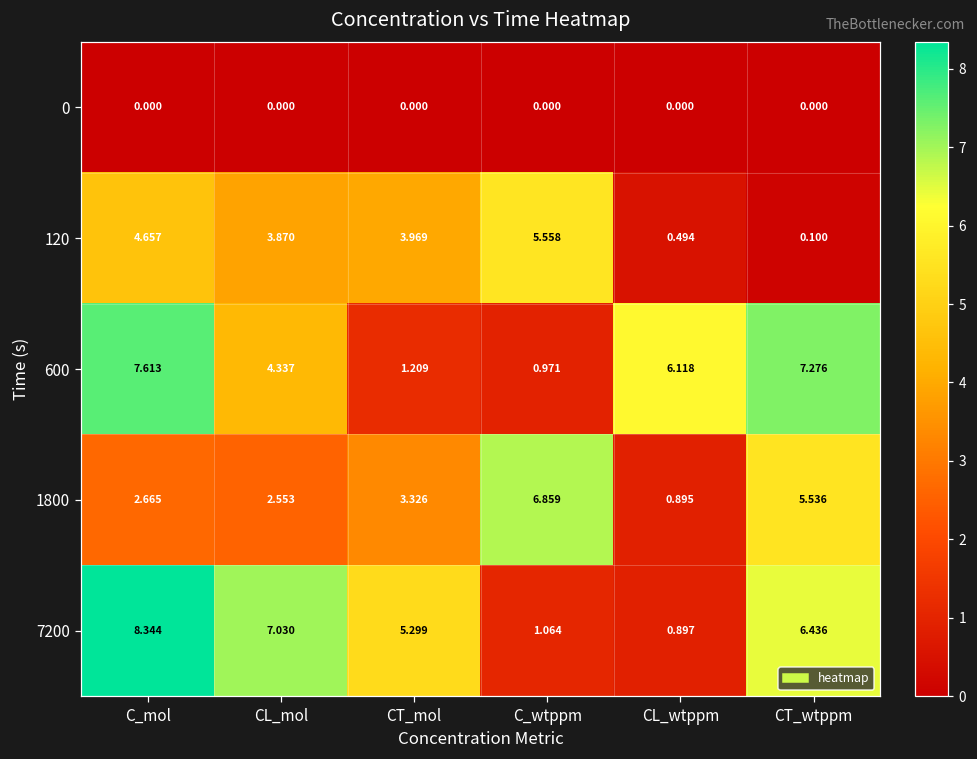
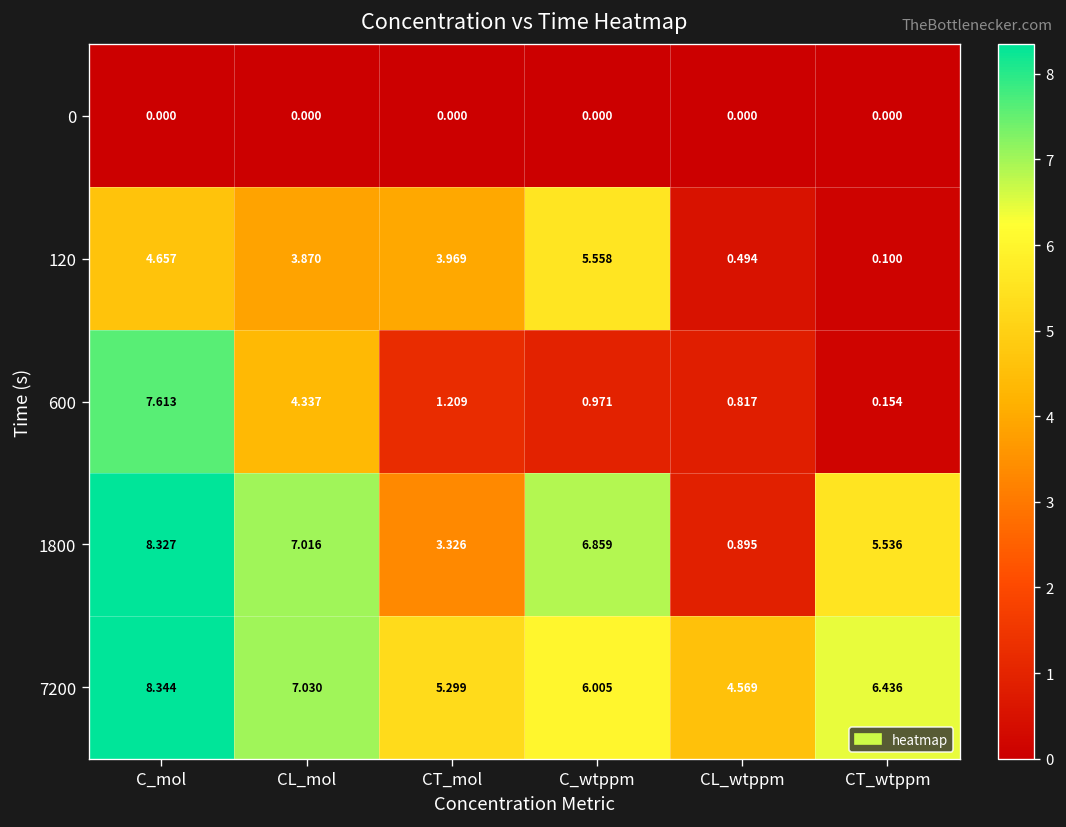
600, CL_wtppm: 6.118 -> 0.817
600, CT_wtppm: 7.276 -> 0.154
1800, C_mol: 2.665 -> 8.327
1800, CL_mol: 2.553 -> 7.016
7200, C_wtppm: 1.064 -> 6.005
7200, CL_wtppm: 0.897 -> 4.569
